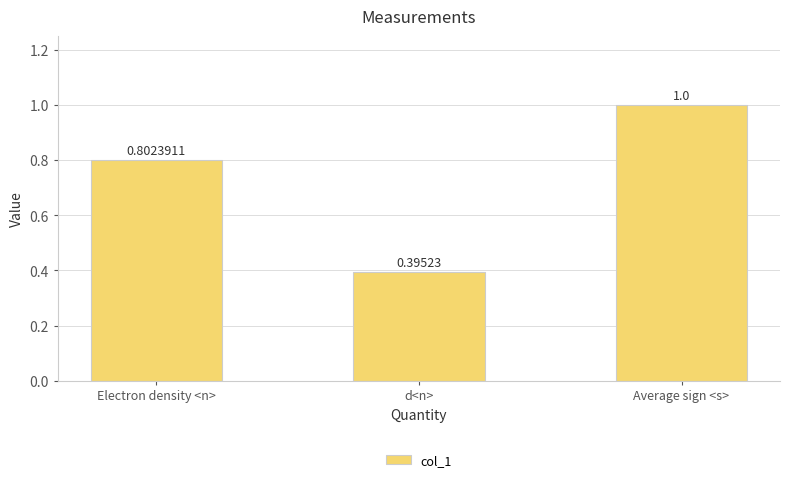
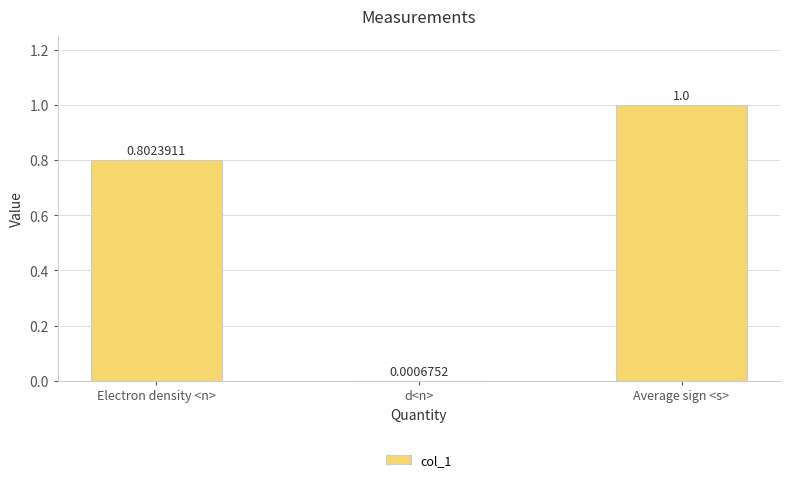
d<n>: 0.39523 -> 0.0006752
